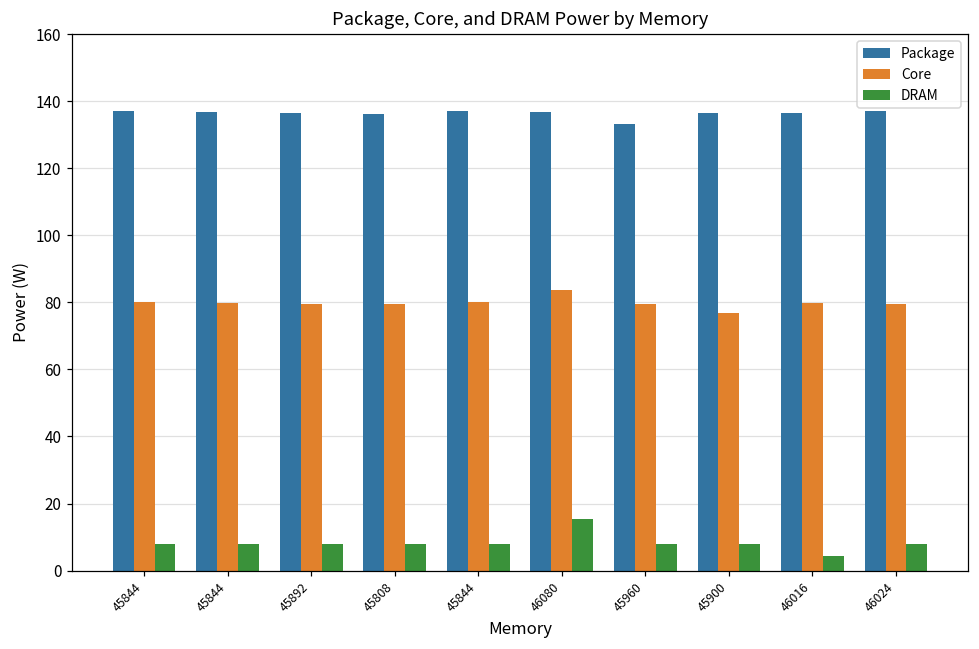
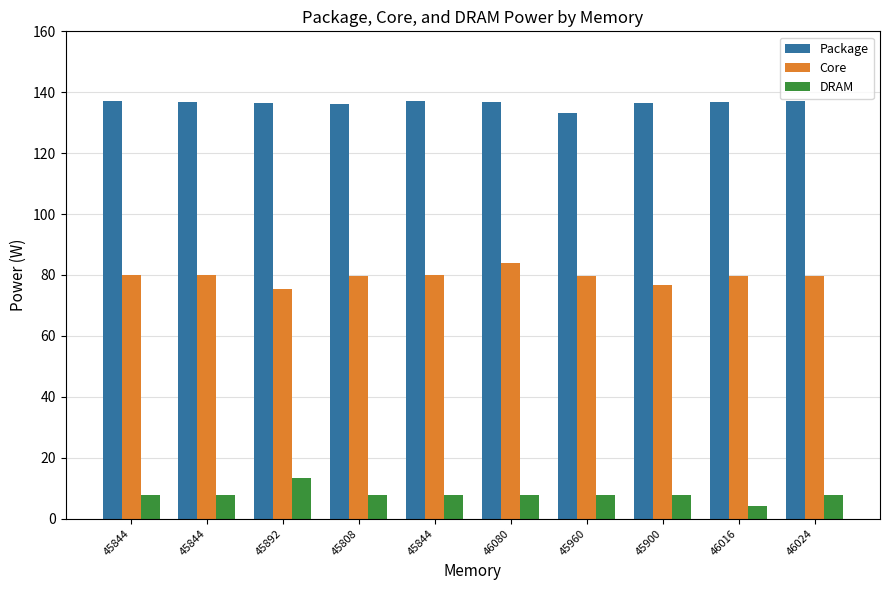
Core, 45892: 80 -> 76
DRAM, 45892: 8 -> 13
DRAM, 46080: 15 -> 8
